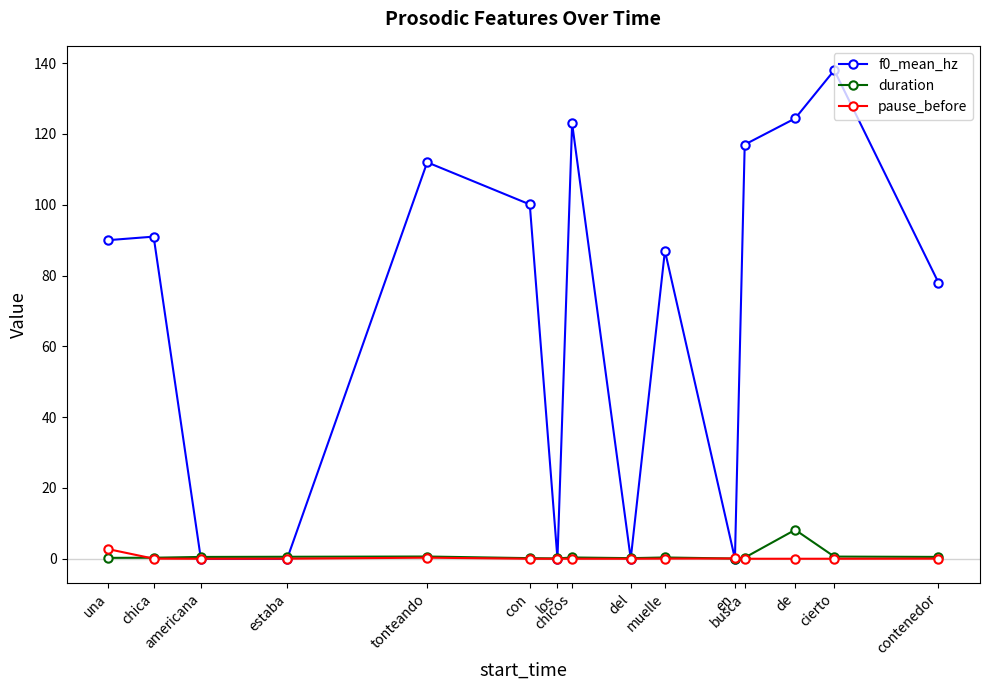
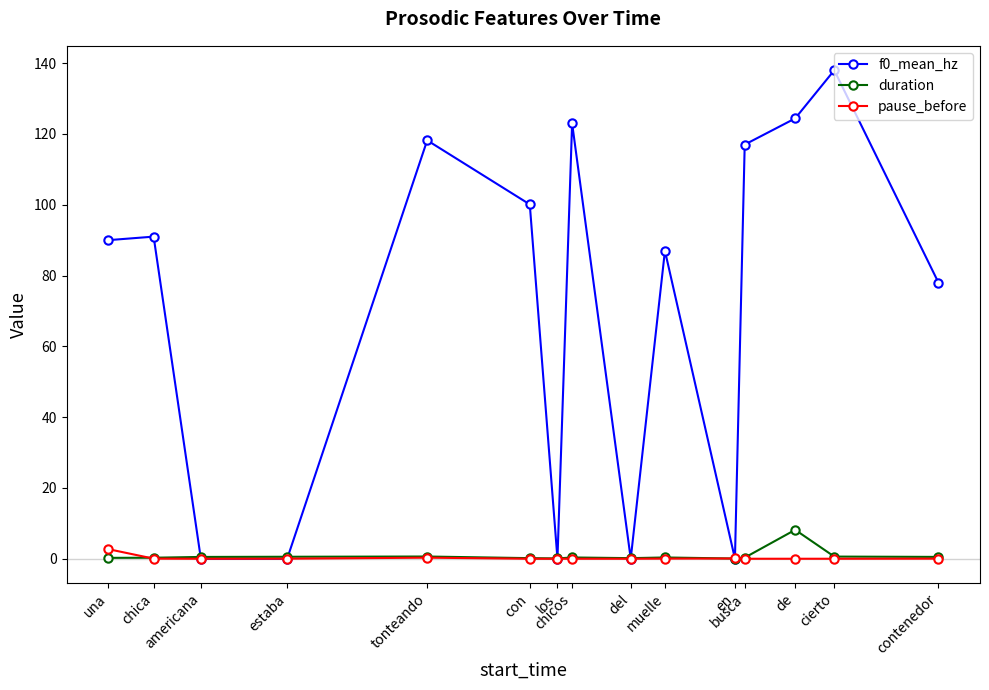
f0_mean_hz, tonteando: 112 -> 118
